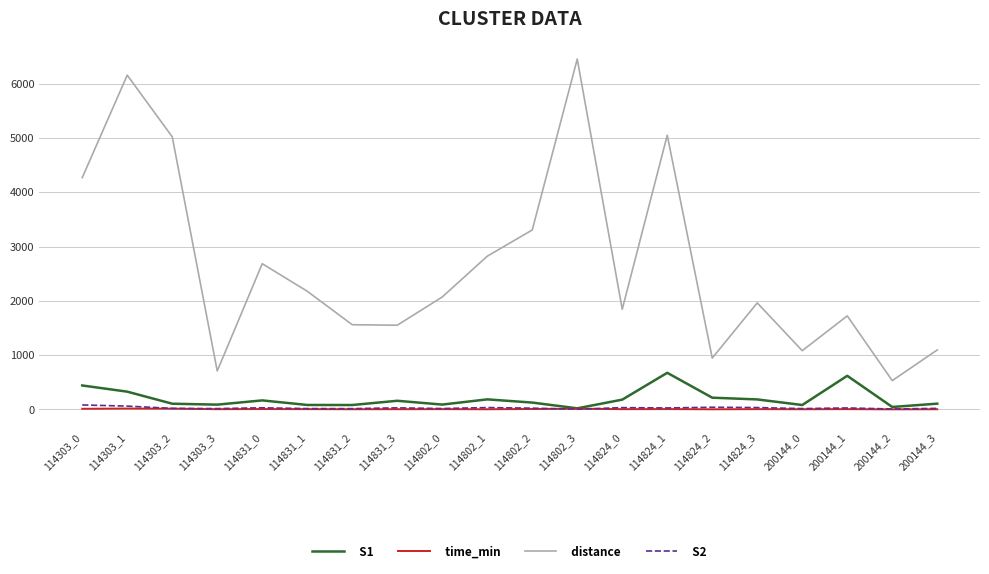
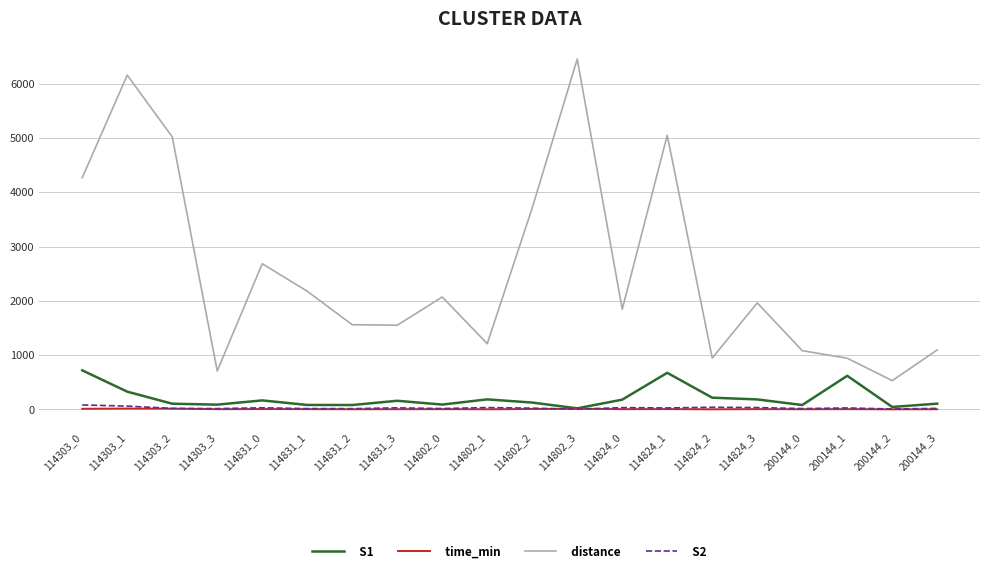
S1, 114303_0: 400 -> 700
distance, 114802_1: 2800 -> 1200
distance, 114802_2: 3300 -> 3700
distance, 200144_1: 1700 -> 900
